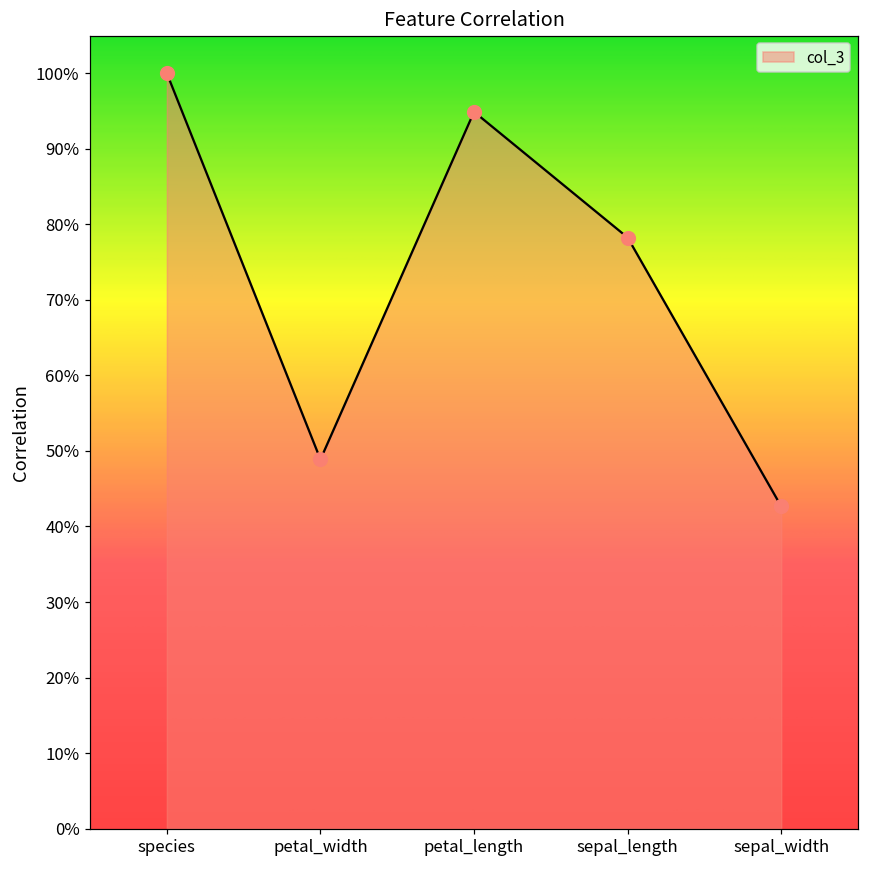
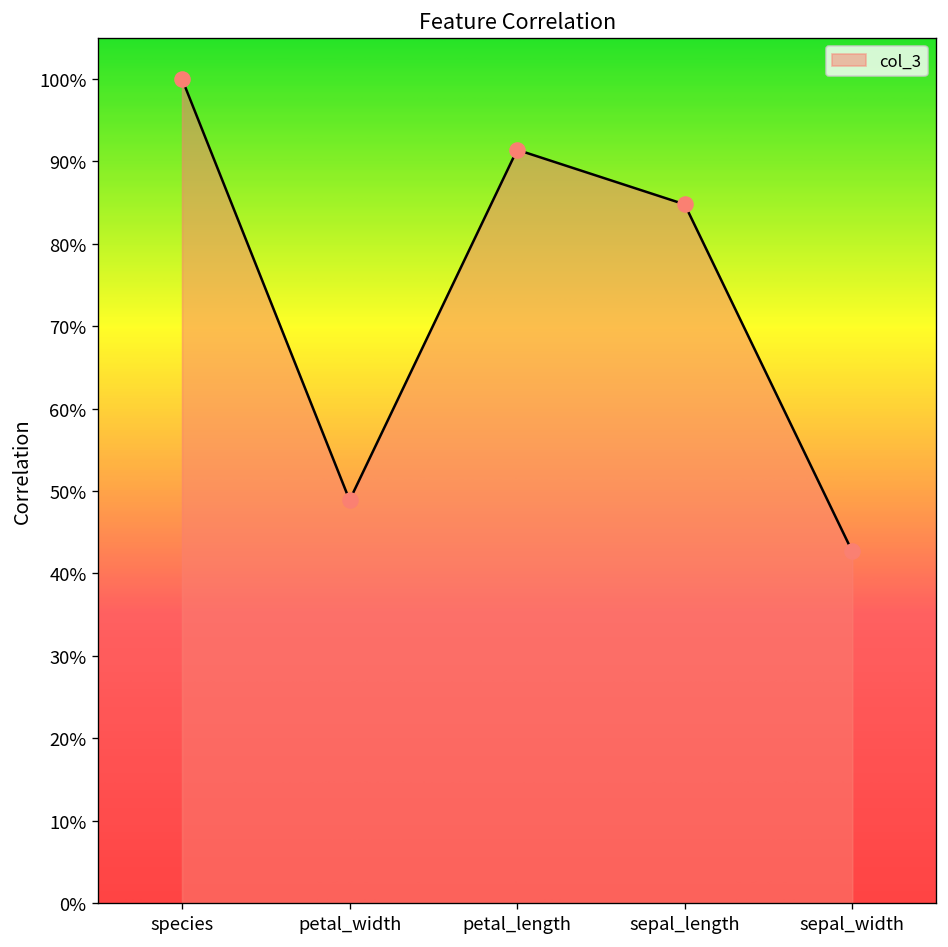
petal_length: 95% -> 91%
sepal_length: 78% -> 85%
